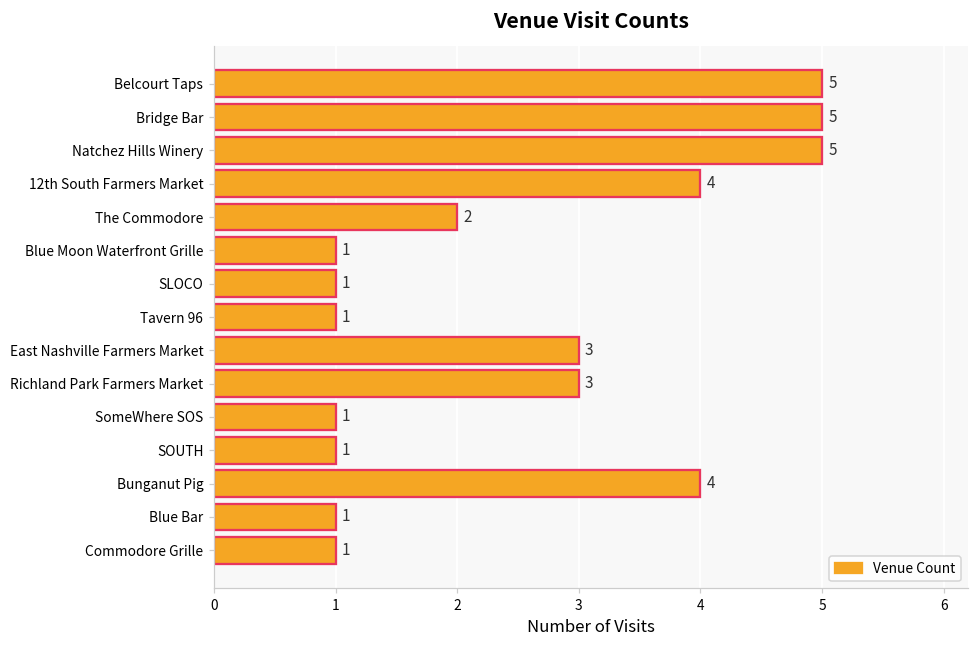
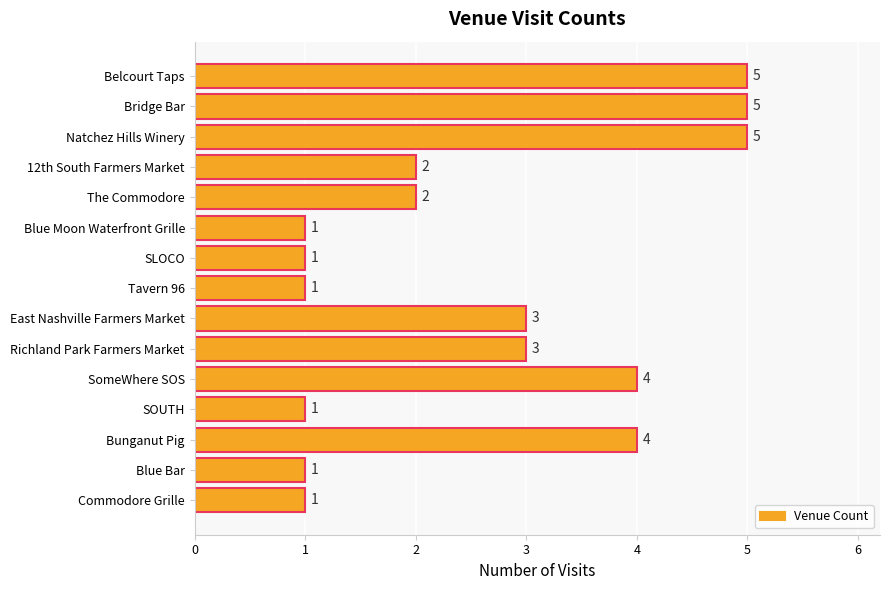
12th South Farmers Market: 4 -> 2
SomeWhere SOS: 1 -> 4
